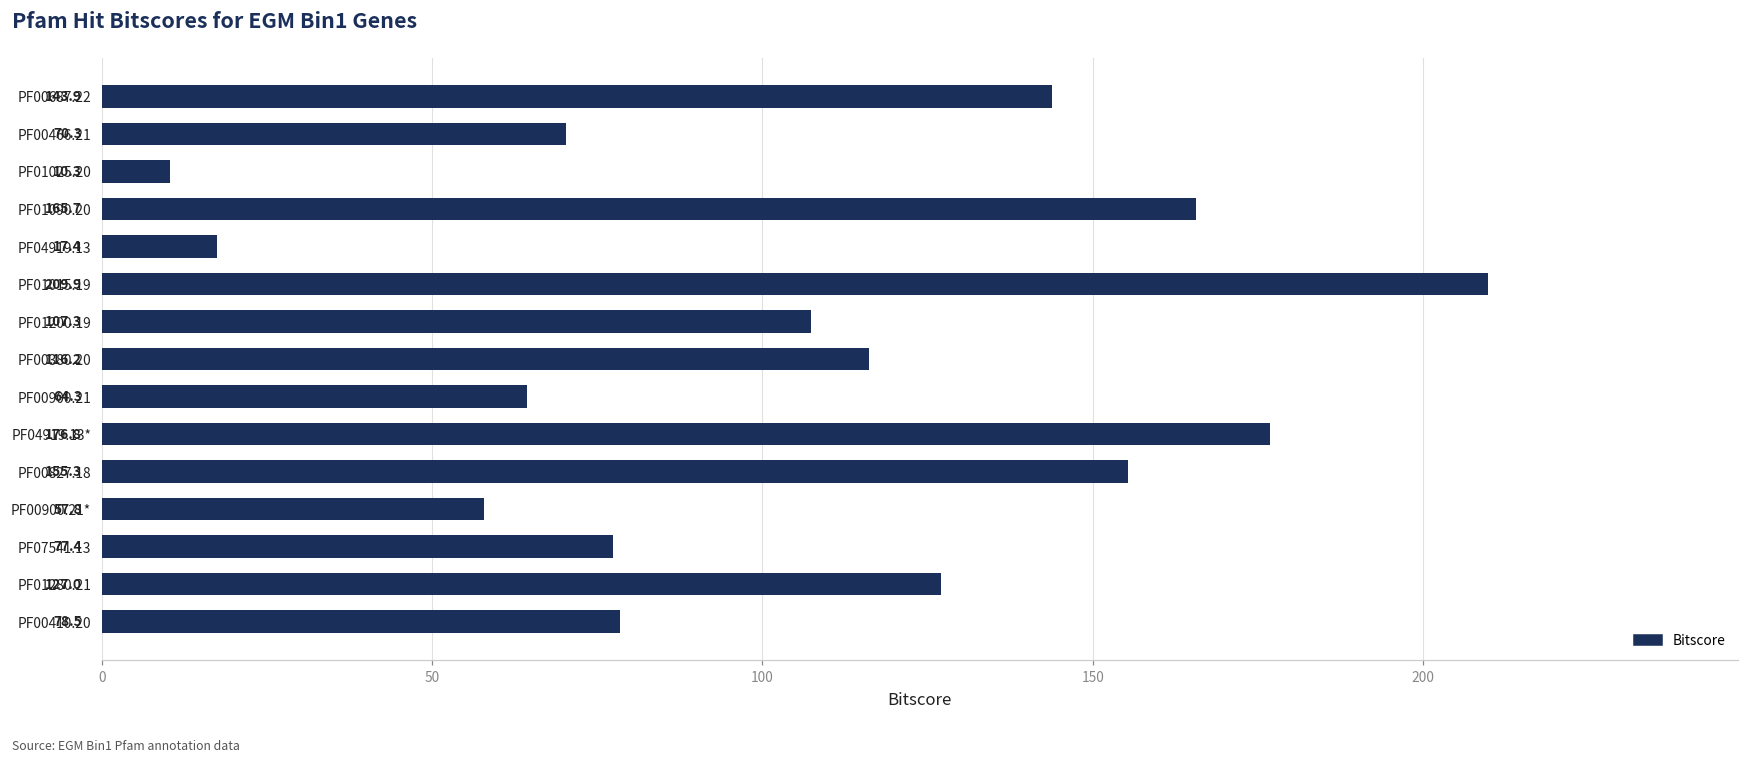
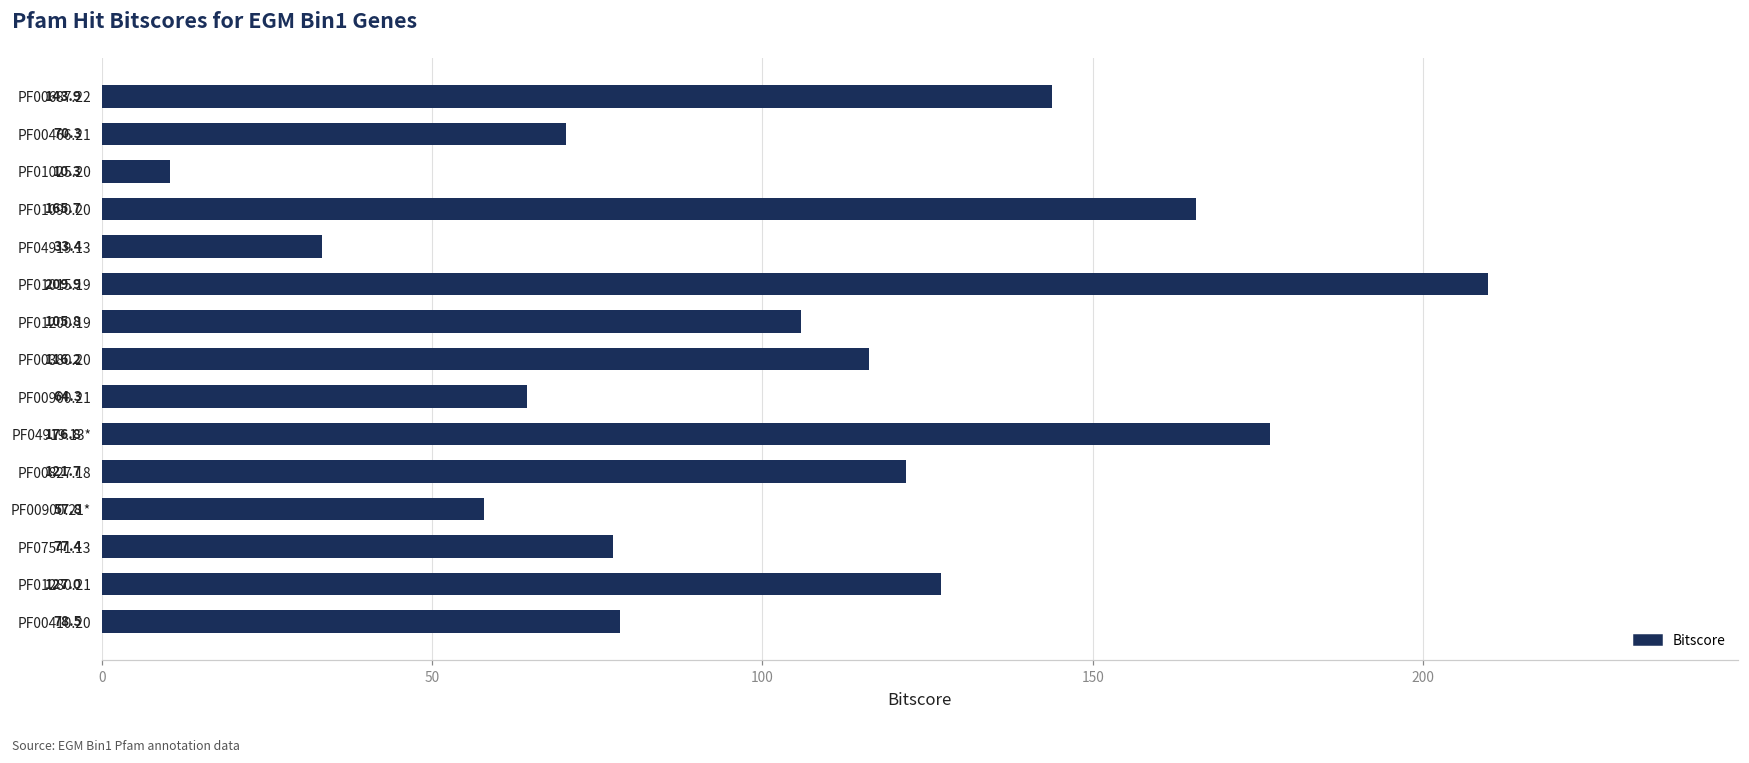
PF04919.13: 17.4 -> 33.4
PF01200.19: 107.3 -> 105.8
PF00827.18: 155.3 -> 121.7
